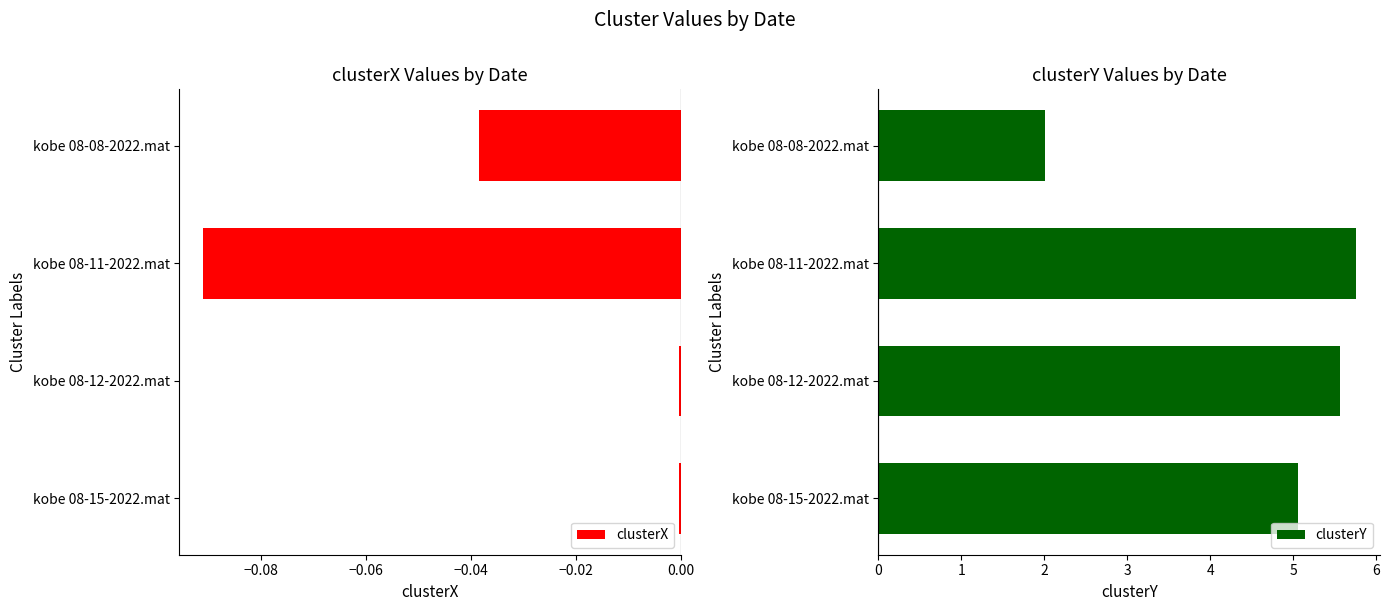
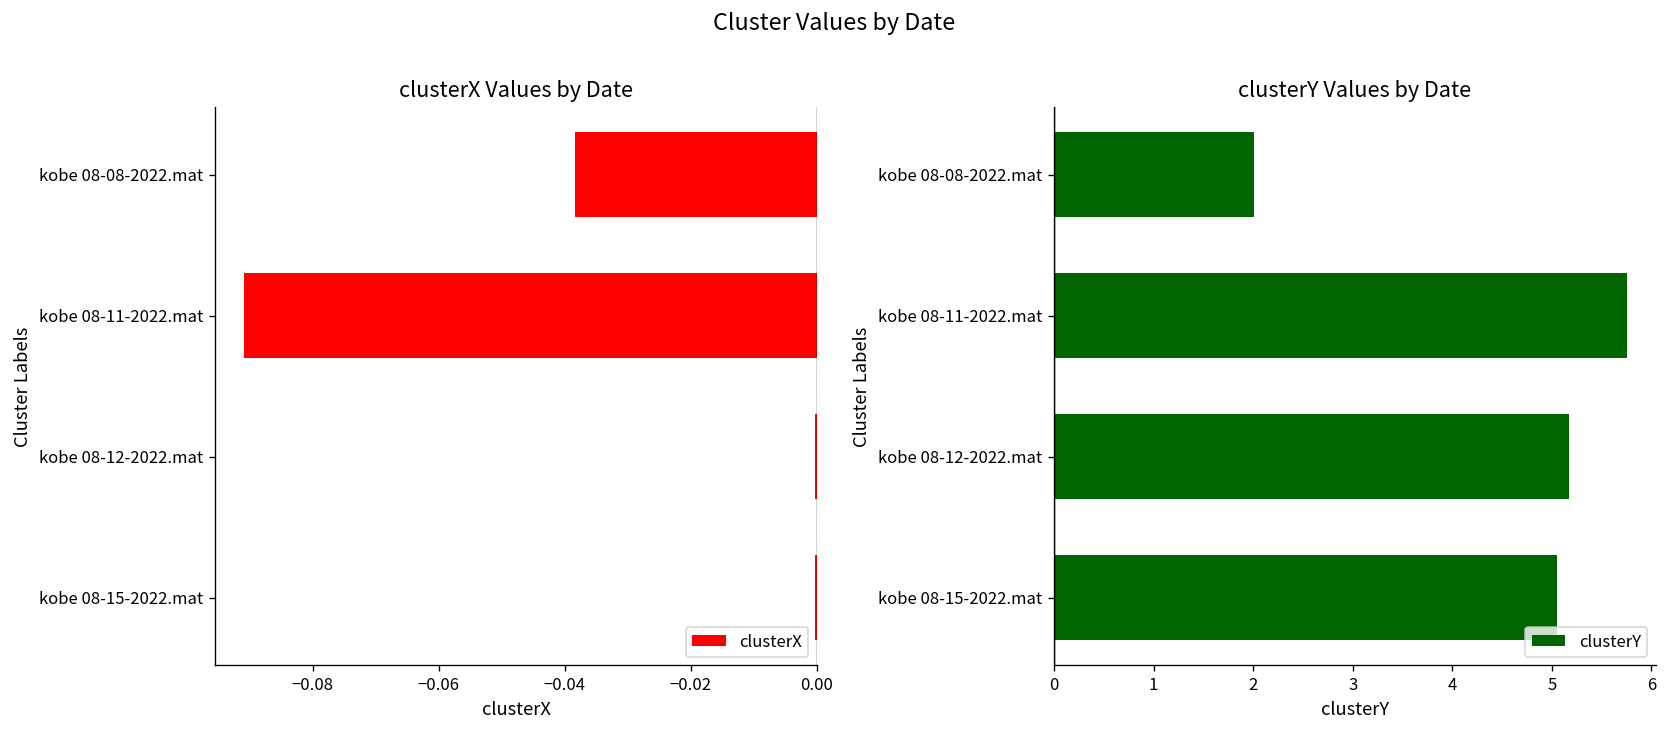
clusterY Values by Date, kobe 08-12-2022.mat: 5.6 -> 5.2
